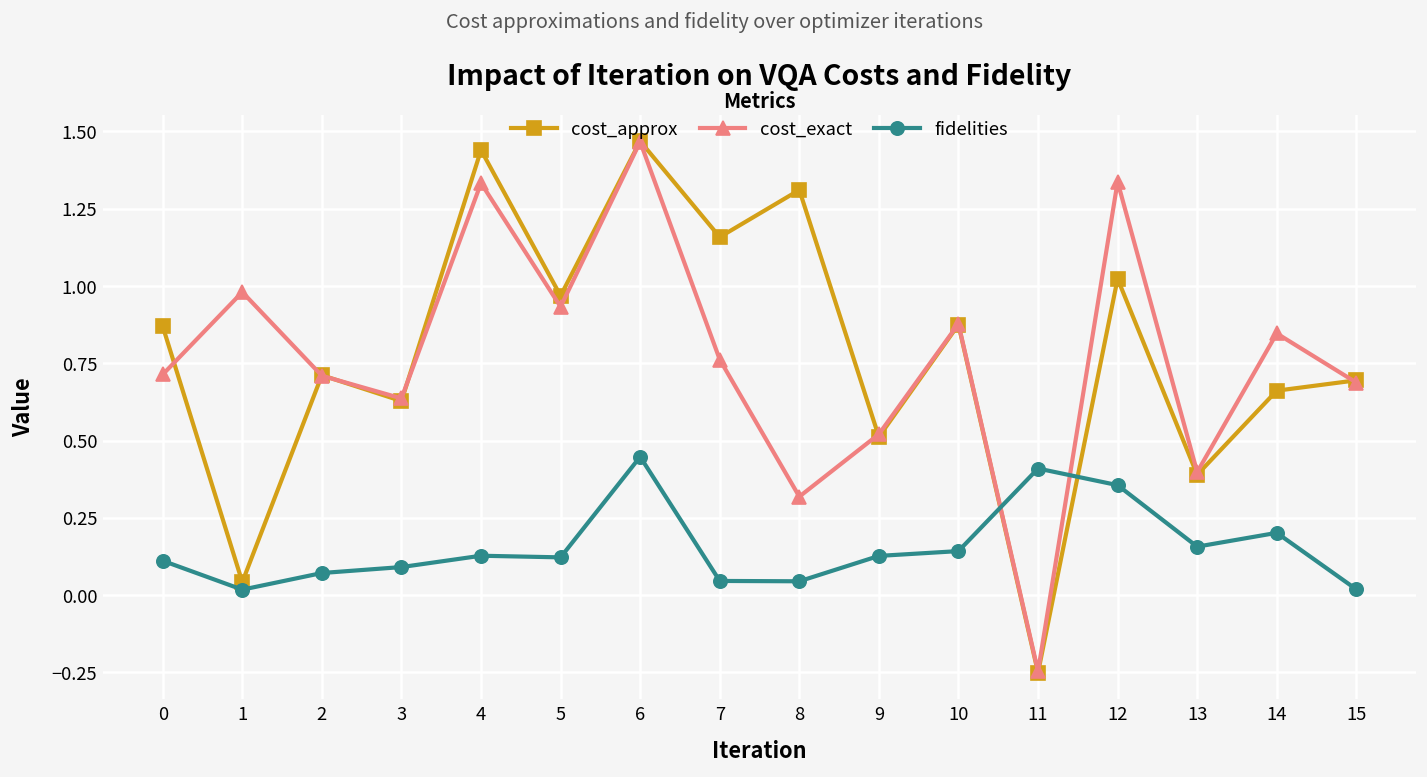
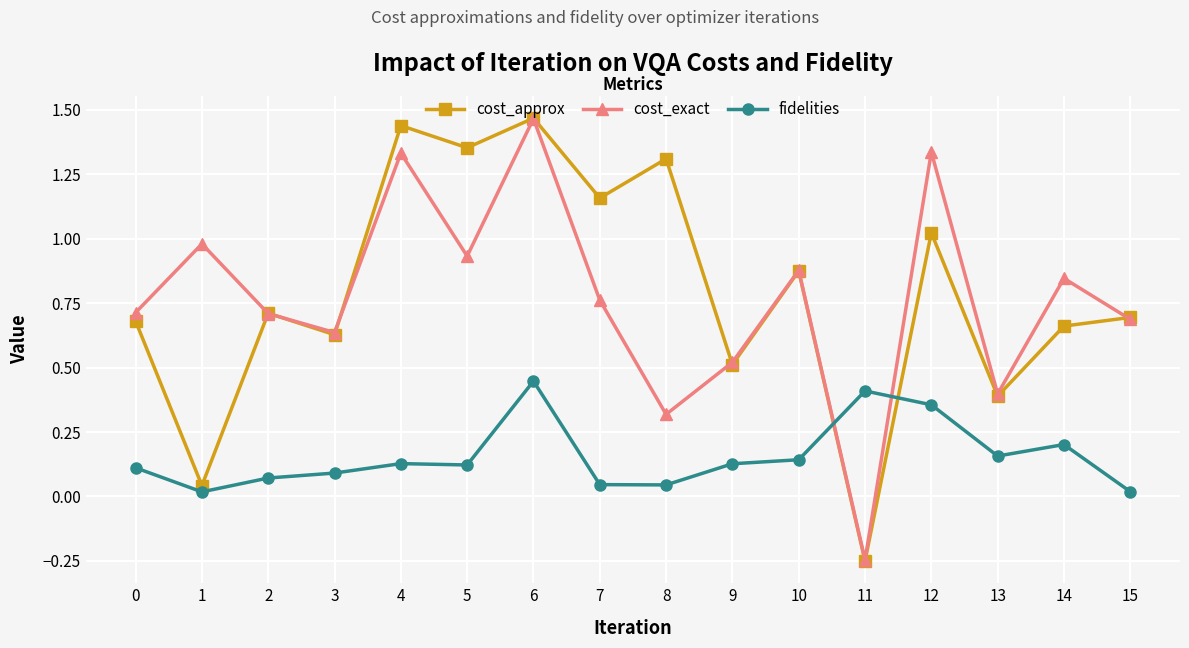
cost_approx, 0: 0.87 -> 0.68
cost_approx, 5: 0.97 -> 1.35
